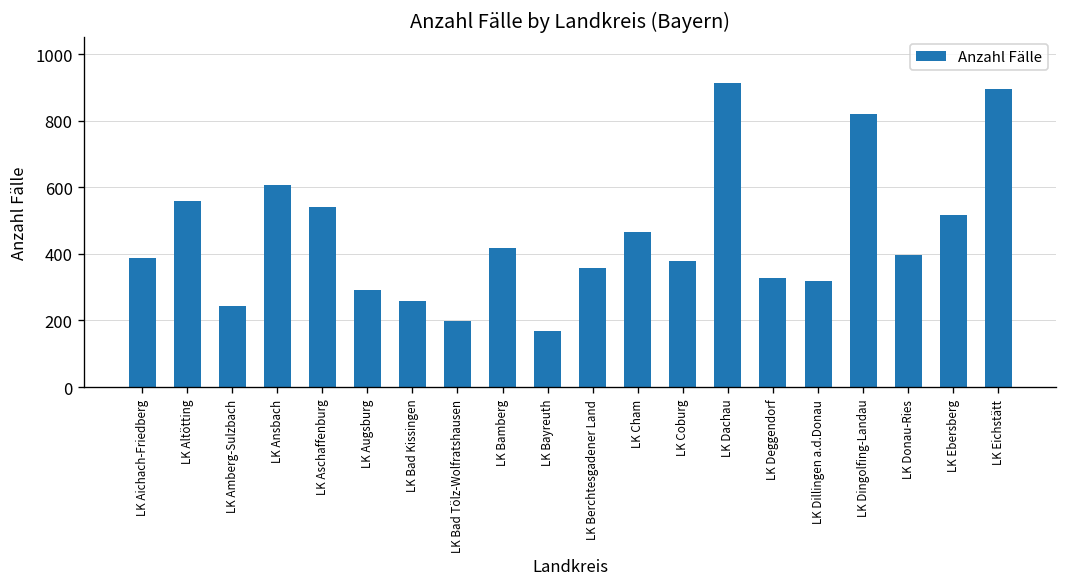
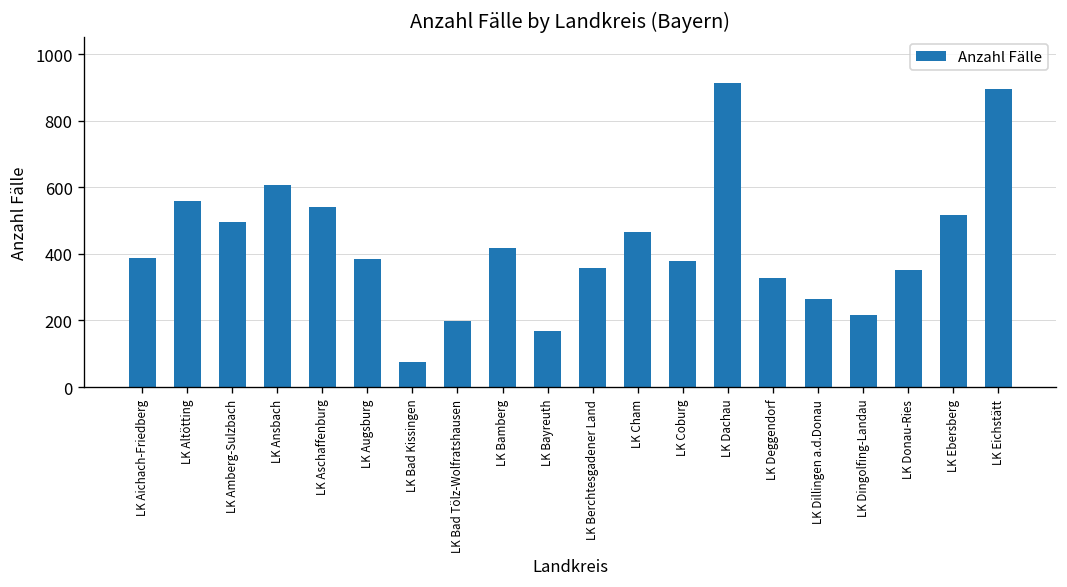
LK Amberg-Sulzbach: 240 -> 500
LK Augsburg: 290 -> 390
LK Bad Kissingen: 260 -> 80
LK Dillingen a.d.Donau: 320 -> 270
LK Dingolfing-Landau: 820 -> 220
LK Donau-Ries: 400 -> 350
